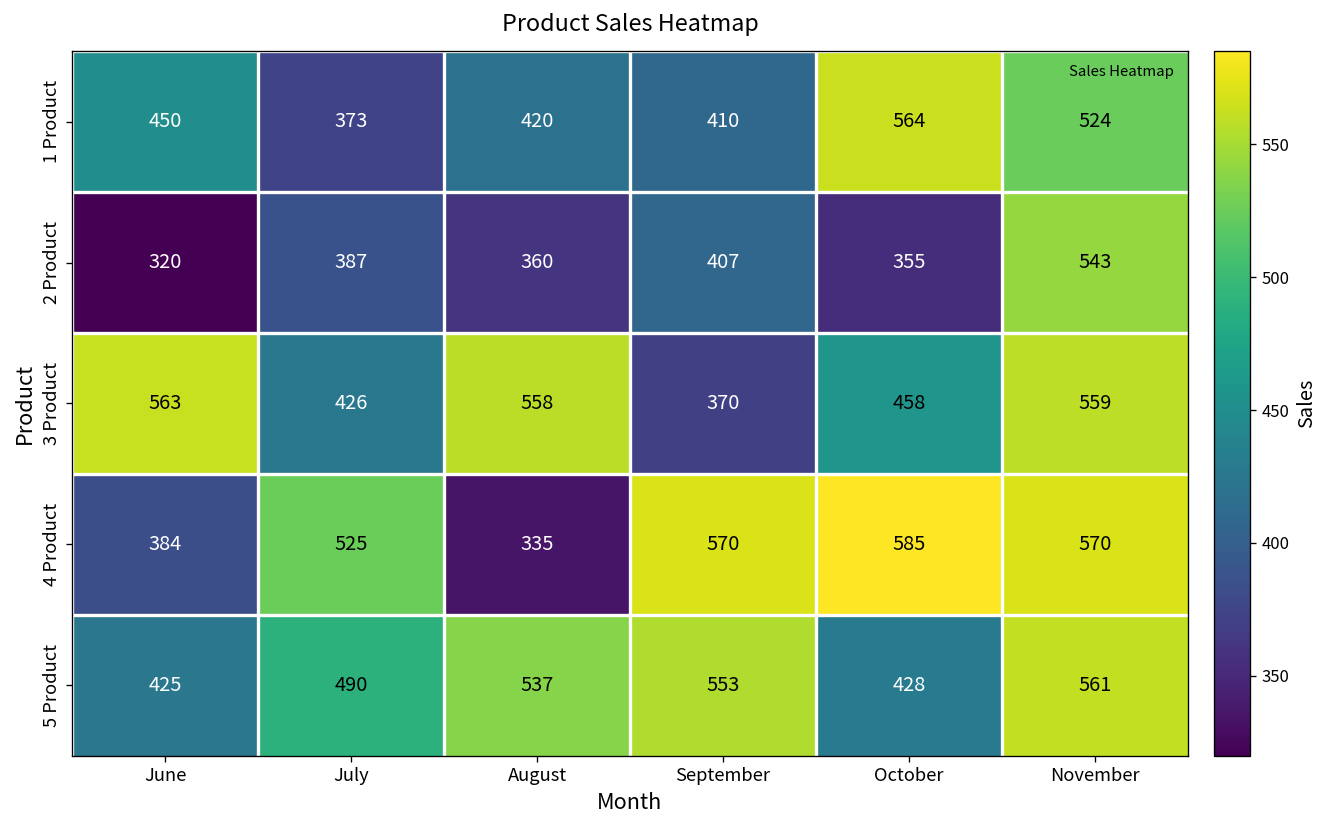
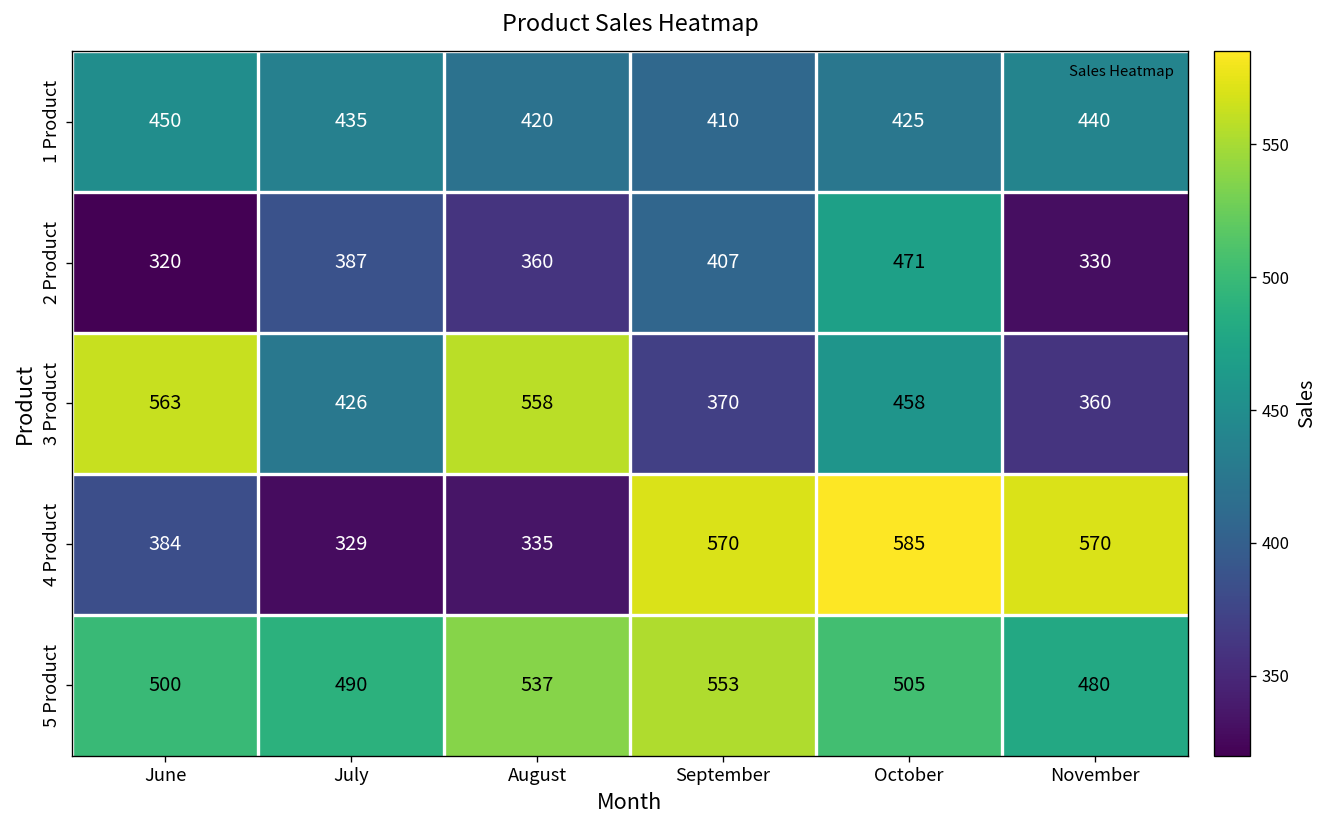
1 Product, July: 373 -> 435
1 Product, October: 564 -> 425
1 Product, November: 524 -> 440
2 Product, October: 355 -> 471
2 Product, November: 543 -> 330
3 Product, November: 559 -> 360
4 Product, July: 525 -> 329
5 Product, June: 425 -> 500
5 Product, October: 428 -> 505
5 Product, November: 561 -> 480
